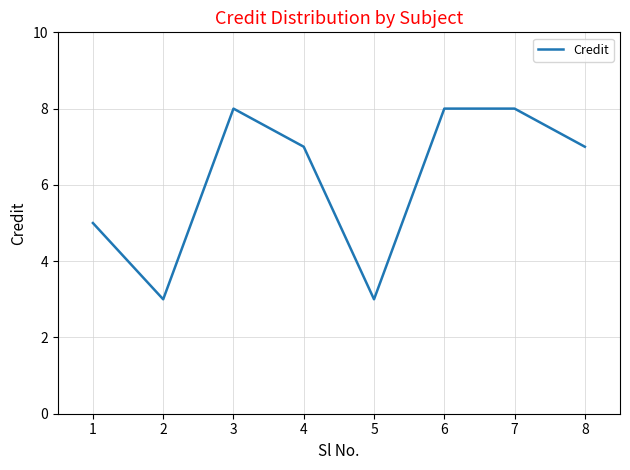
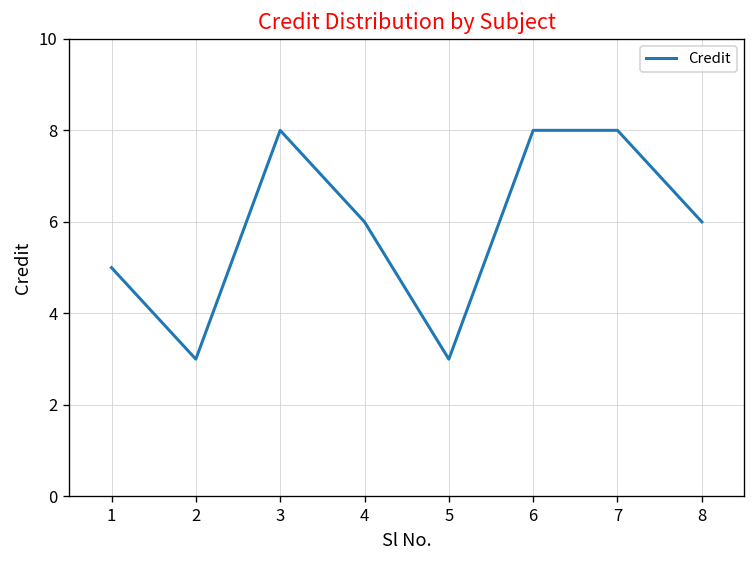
4: 7 -> 6
8: 7 -> 6
